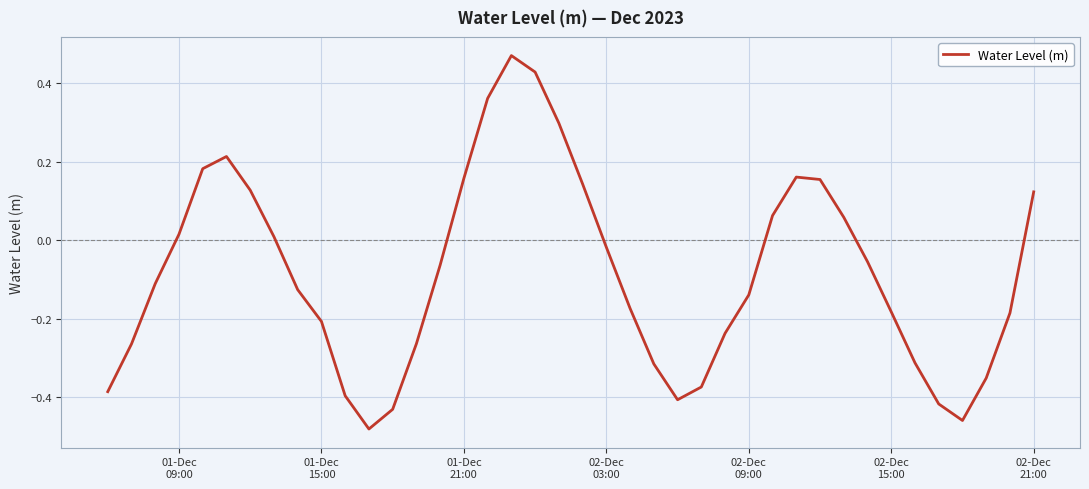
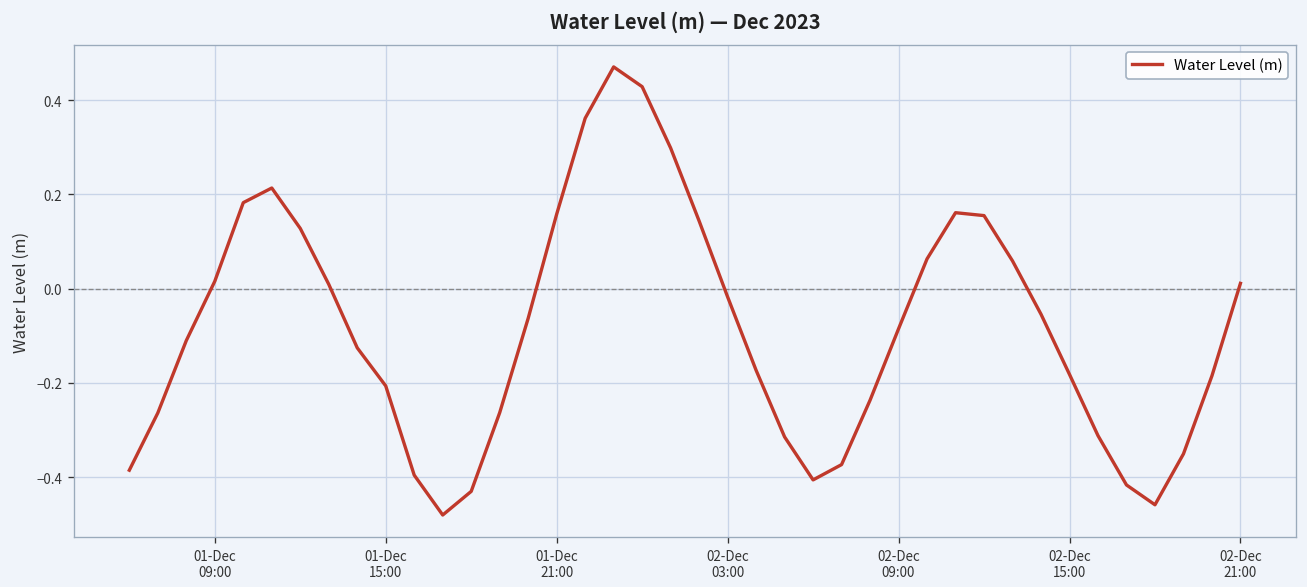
02-Dec 09:00: -0.14 -> -0.09
02-Dec 21:00: 0.12 -> 0.01
